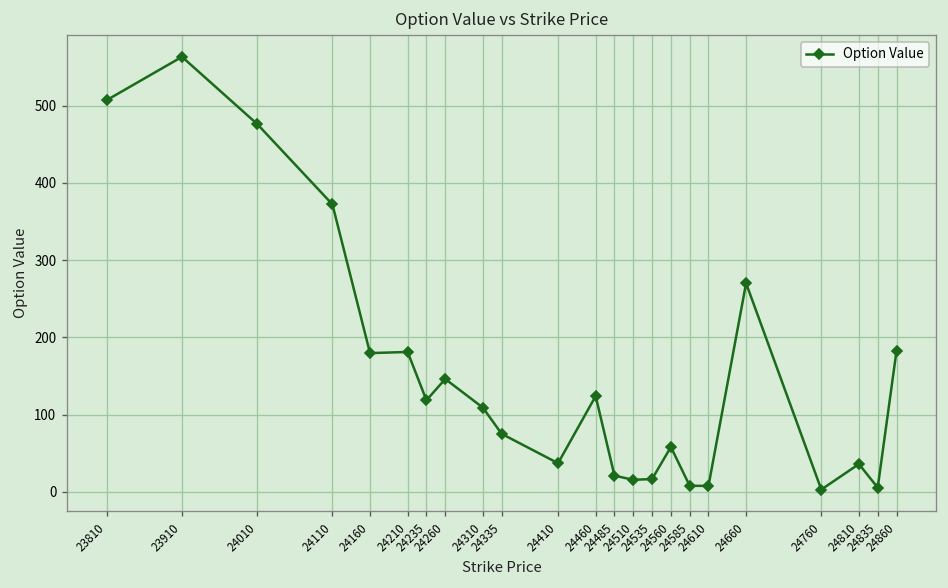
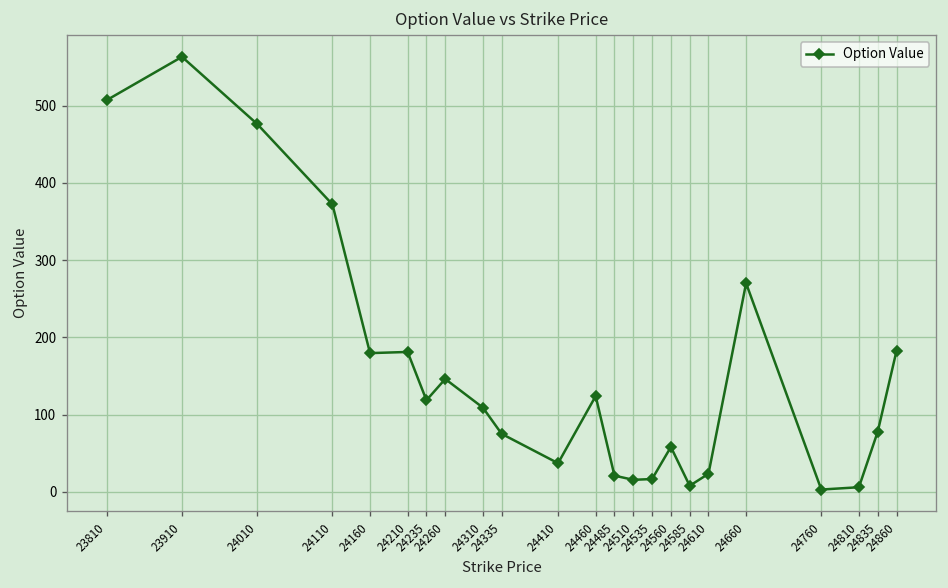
24610: 10 -> 20
24810: 40 -> 10
24835: 10 -> 80
